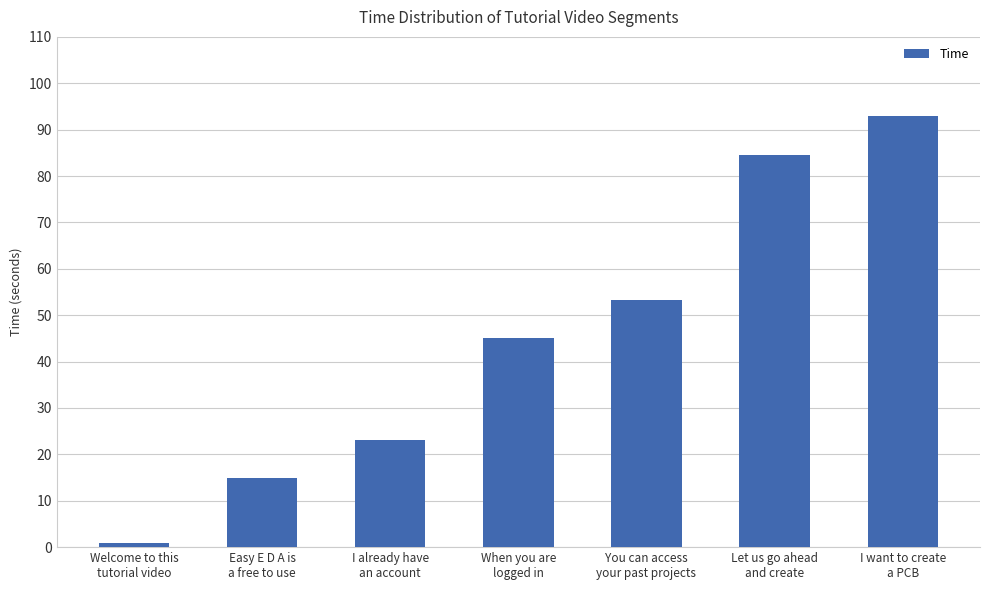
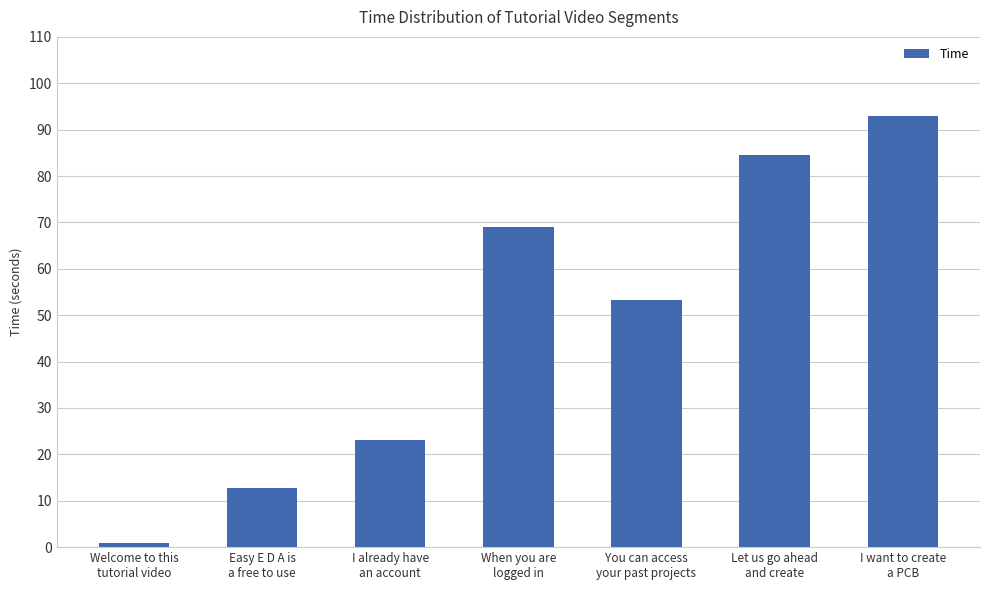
Easy E D A is a free to use: 15 -> 13
When you are logged in: 45 -> 69
